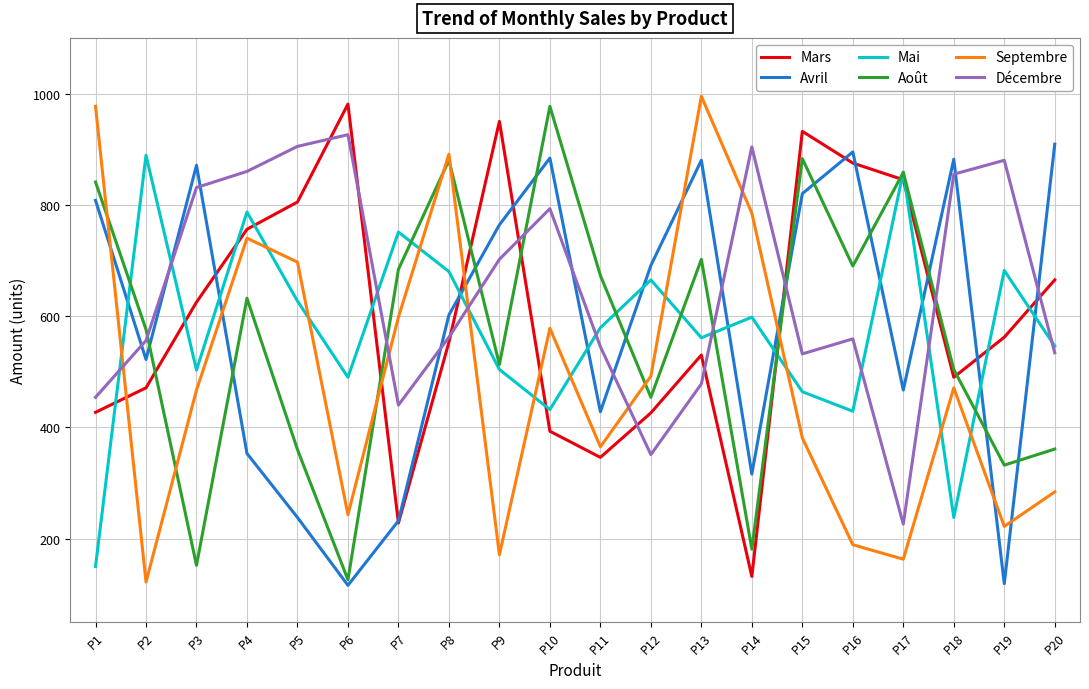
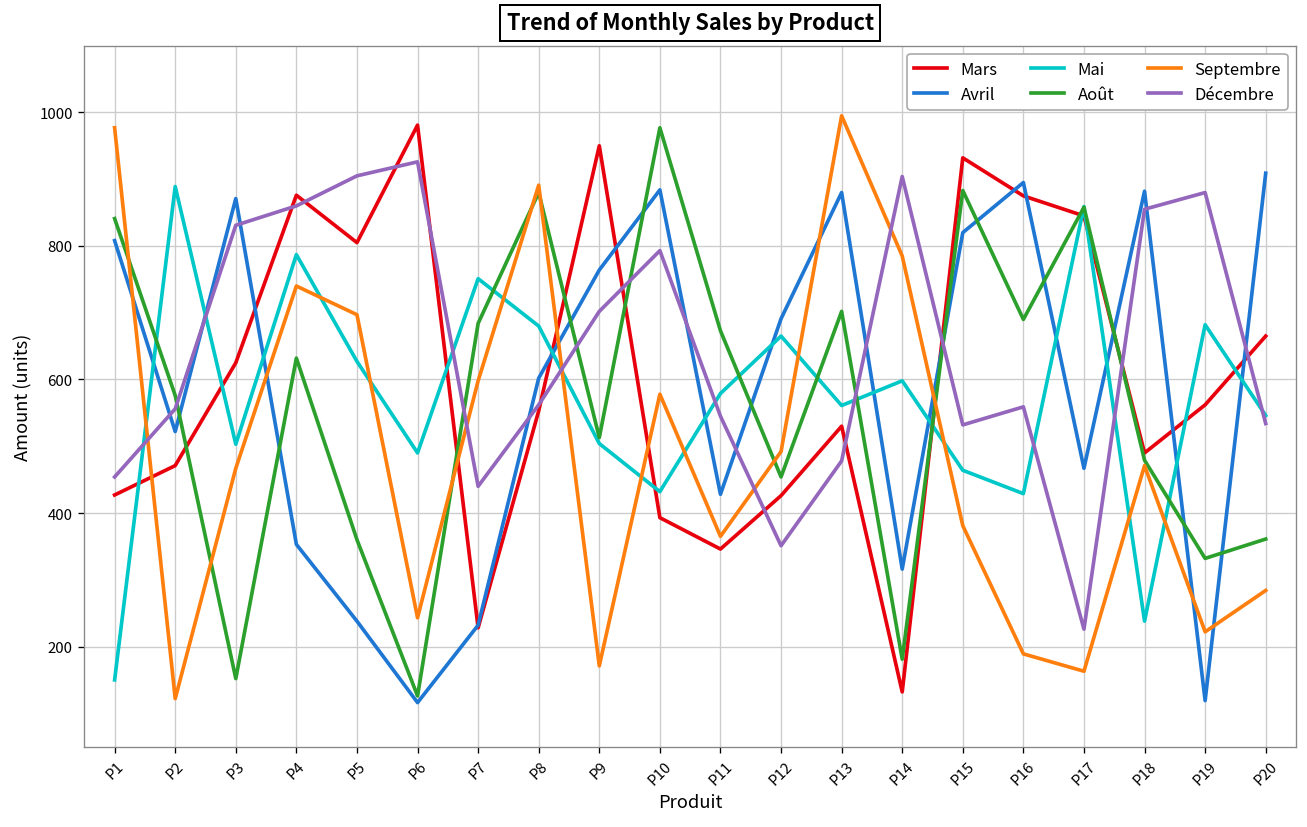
Mars, P4: 760 -> 880
Août, P18: 500 -> 480
